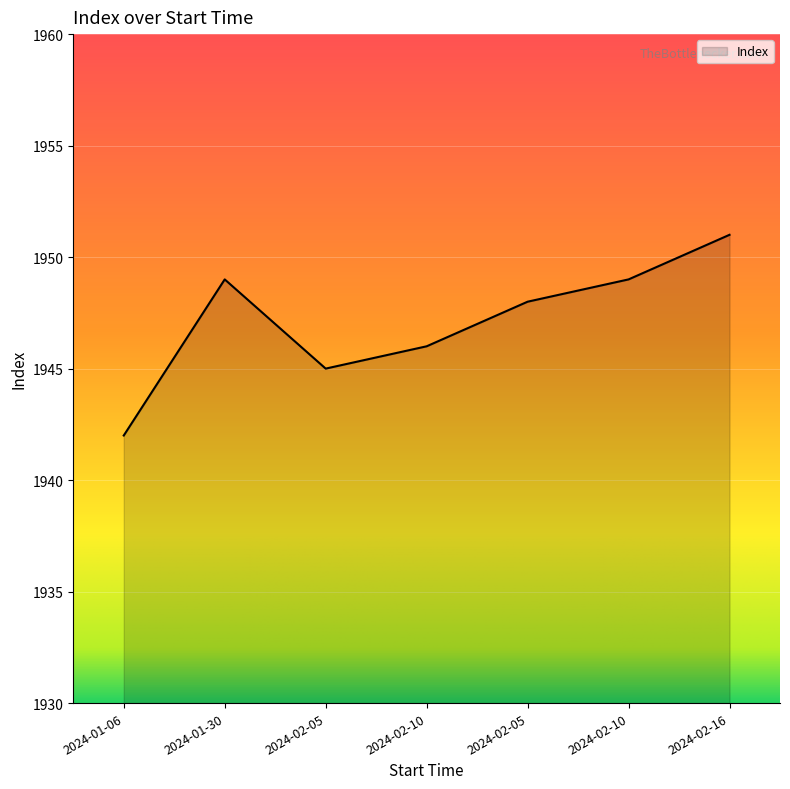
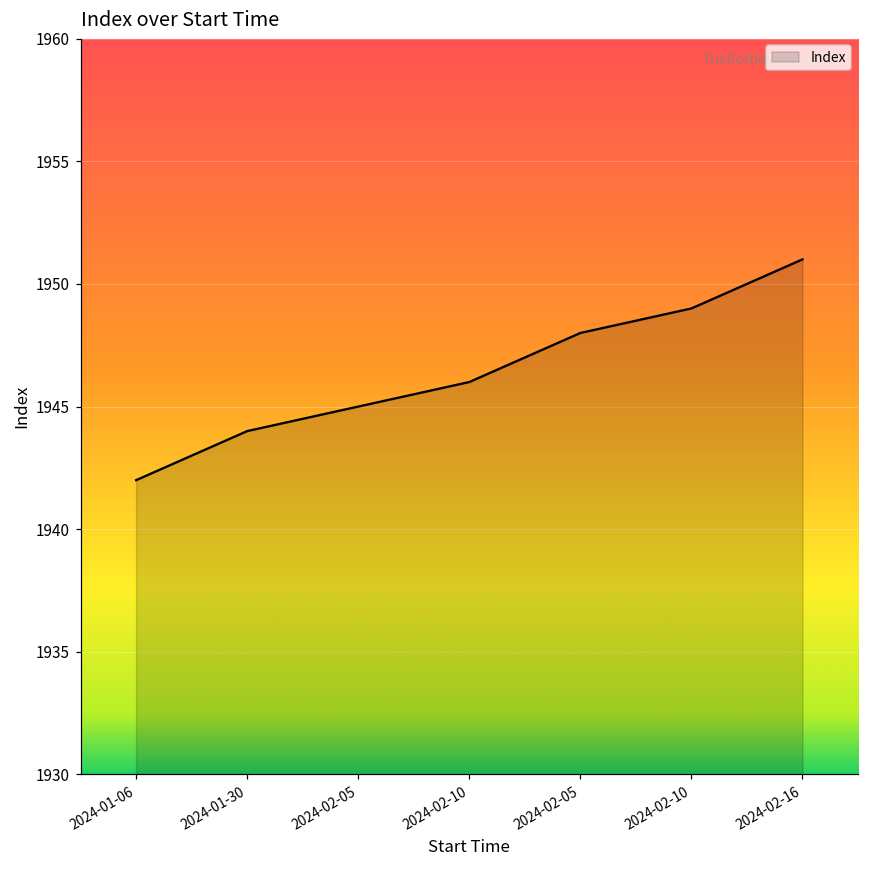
2024-01-30: 1949 -> 1944
